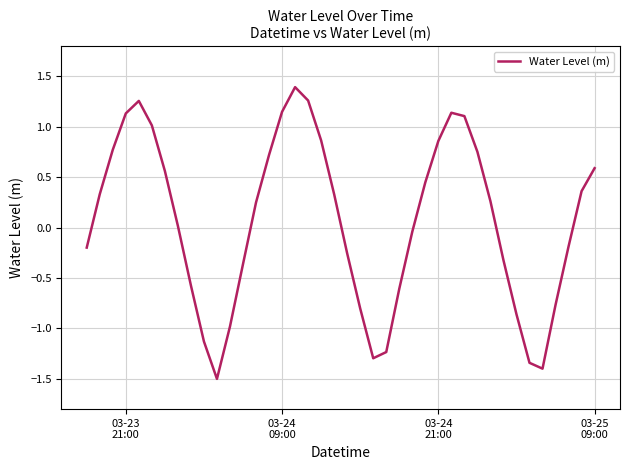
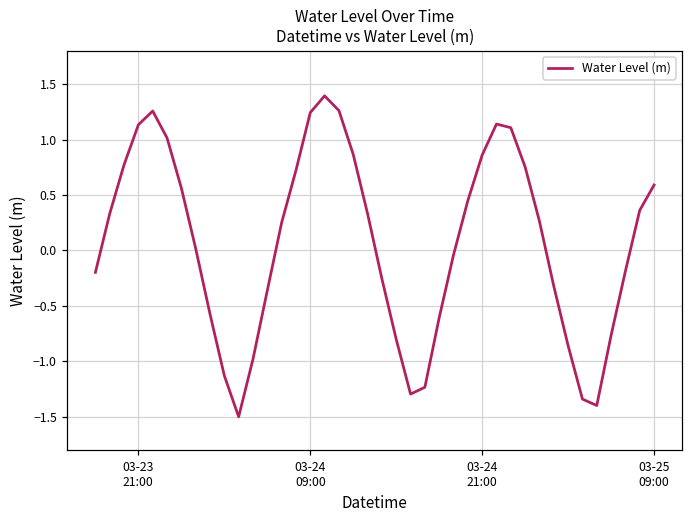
03-24 09:00: 1.15 -> 1.24
